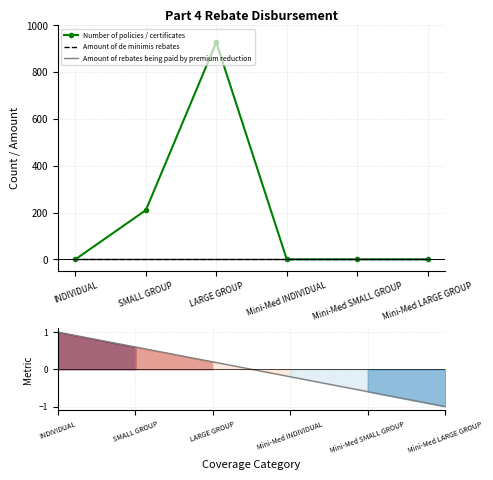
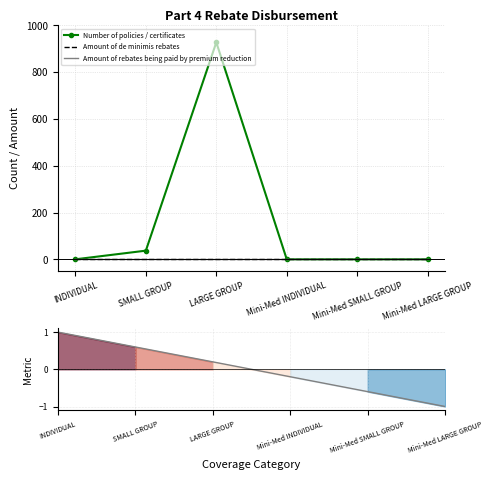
Part 4 Rebate Disbursement, Number of policies / certificates, SMALL GROUP: 210 -> 40
